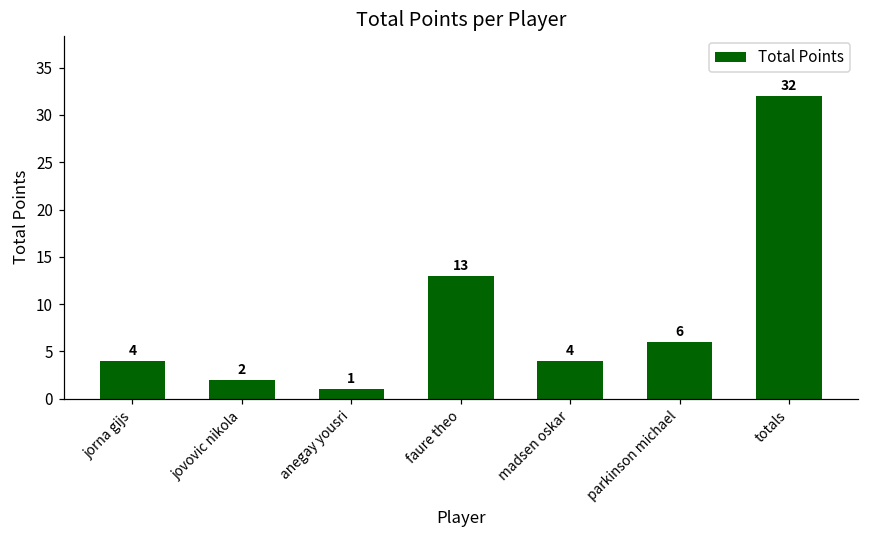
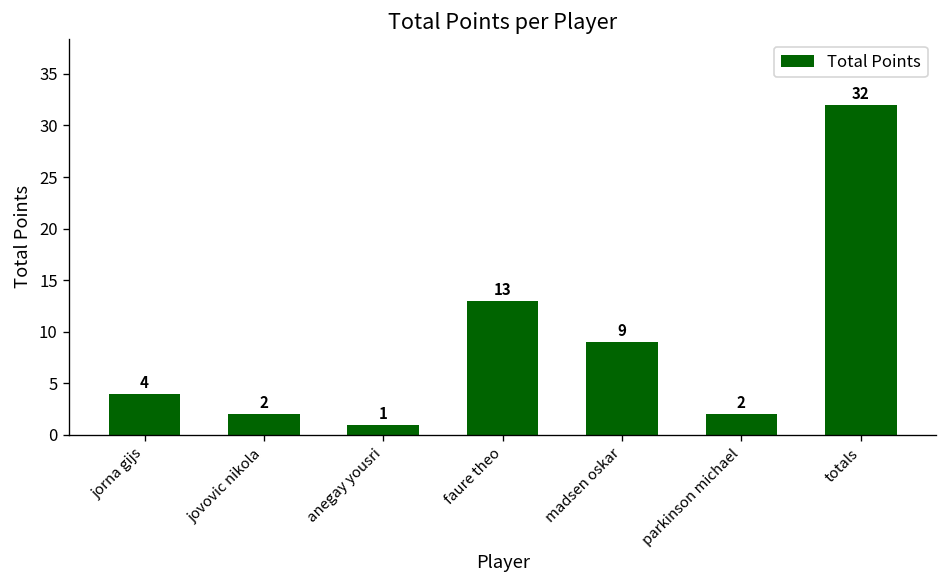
madsen oskar: 4 -> 9
parkinson michael: 6 -> 2
